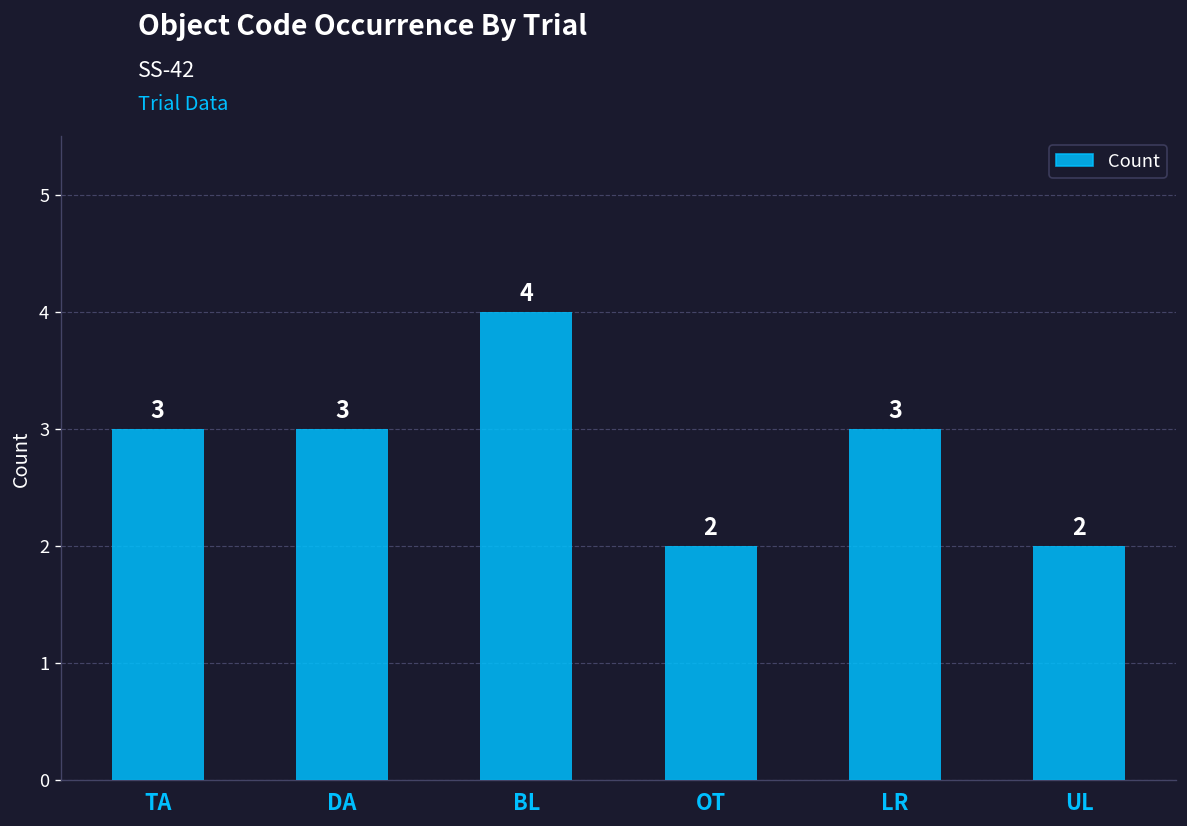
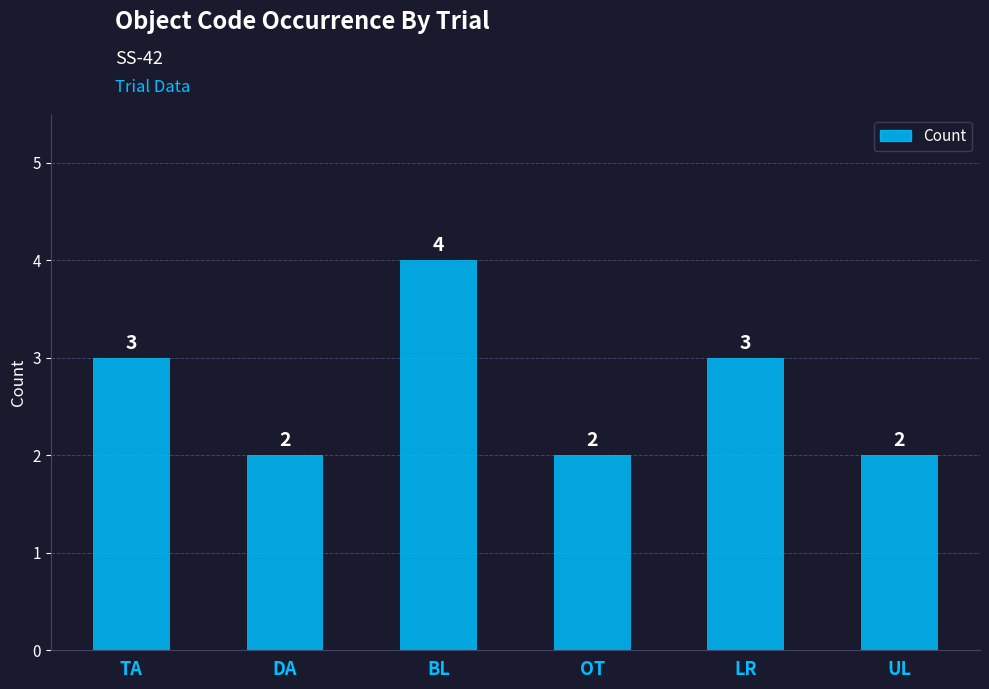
DA: 3 -> 2
